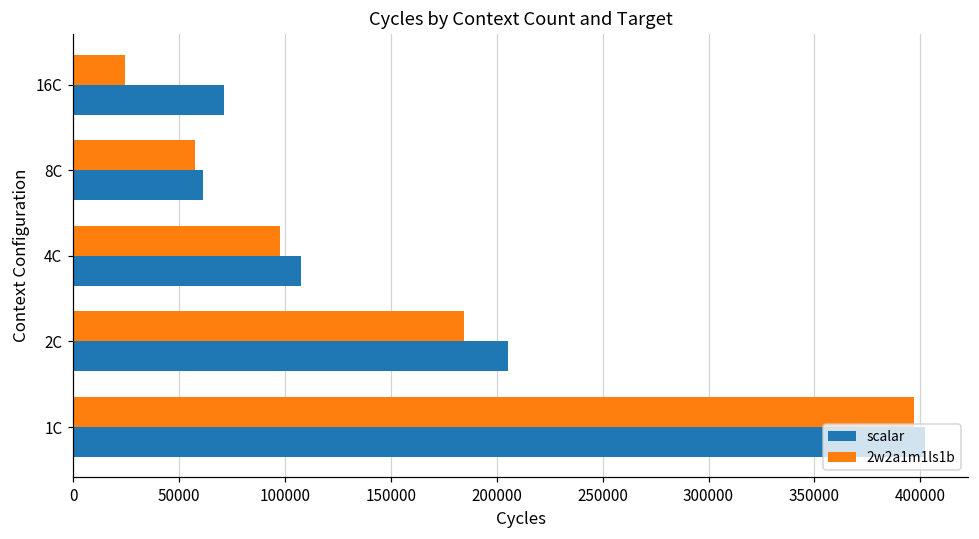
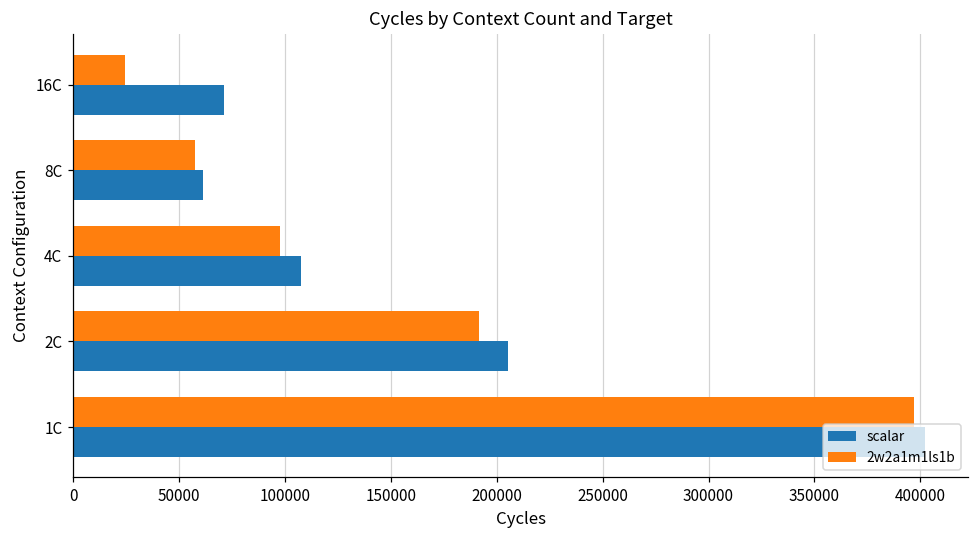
2w2a1m1ls1b, 2C: 185000 -> 192000
